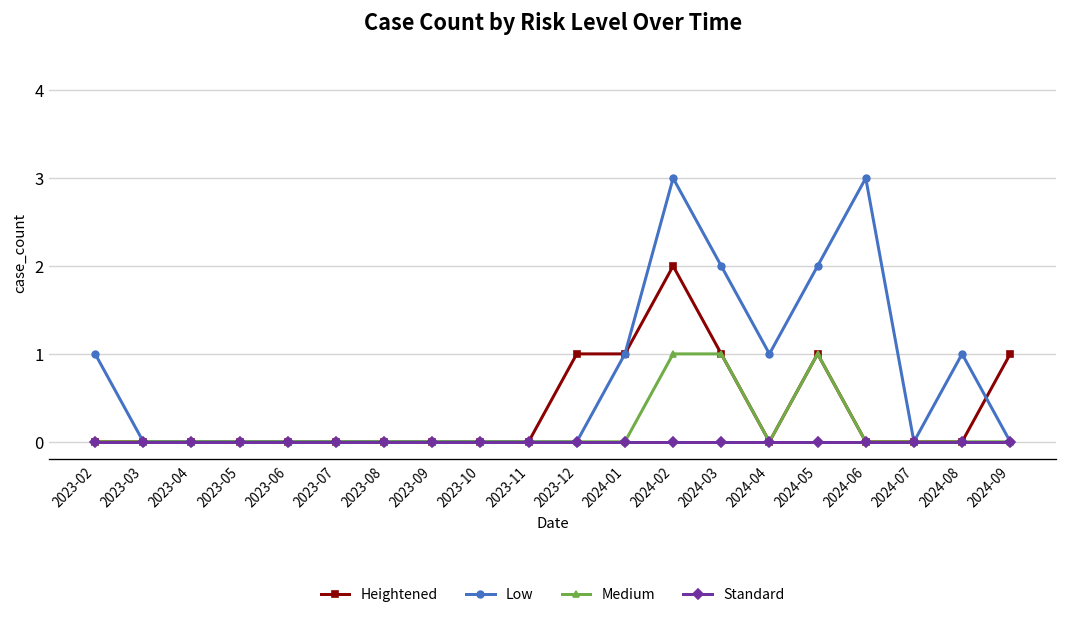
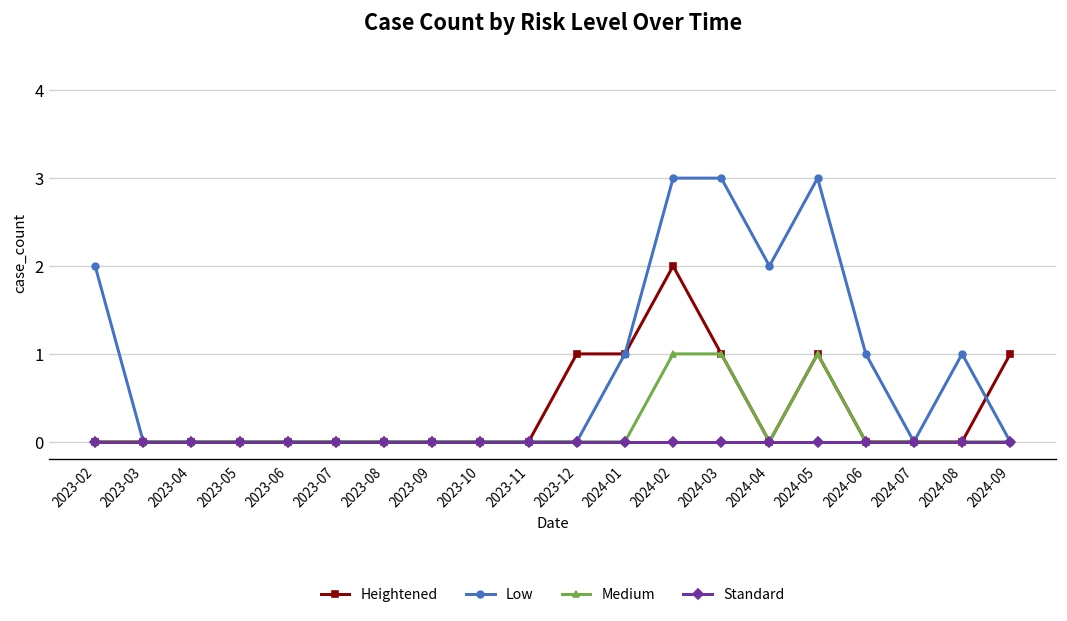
Low, 2023-02: 1 -> 2
Low, 2024-03: 2 -> 3
Low, 2024-04: 1 -> 2
Low, 2024-05: 2 -> 3
Low, 2024-06: 3 -> 1
